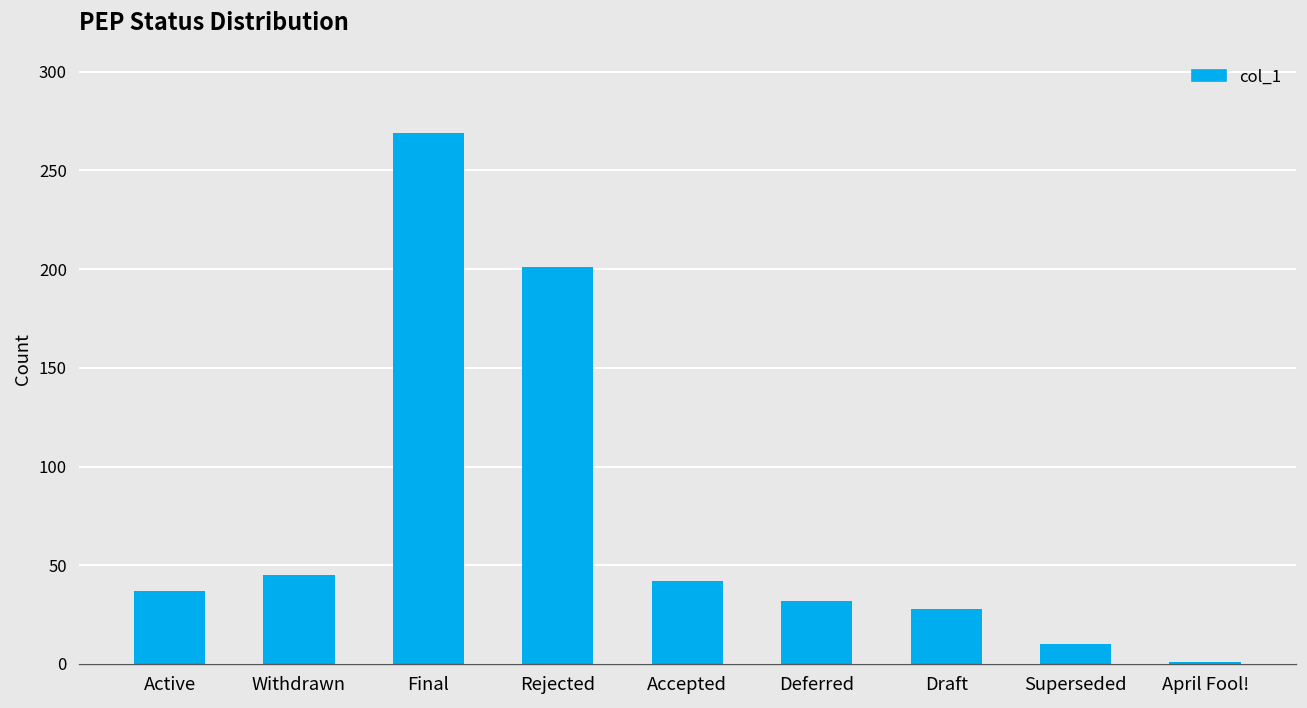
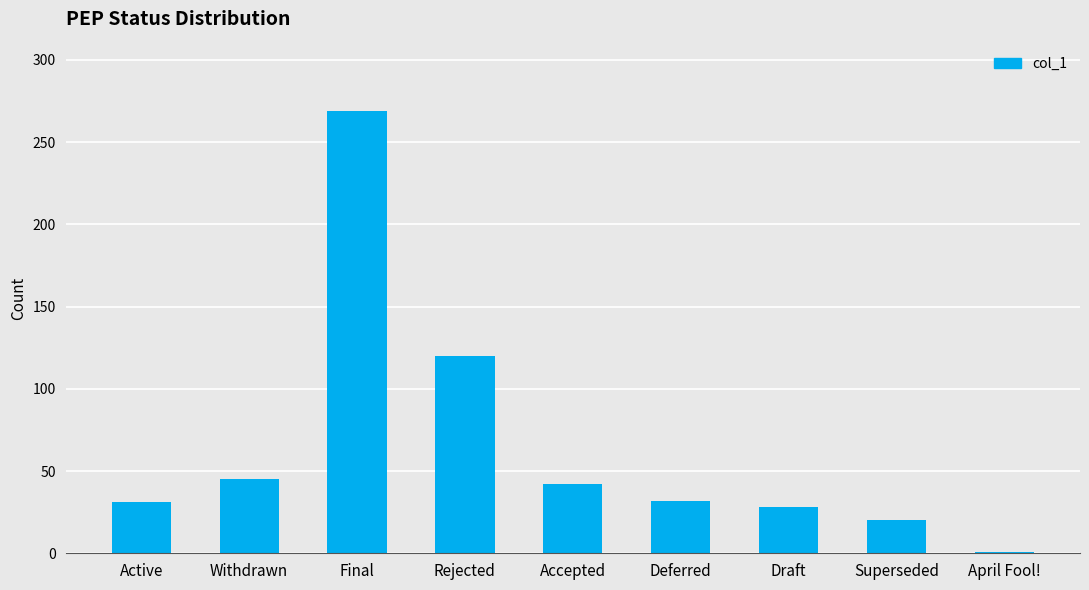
Active: 37 -> 31
Rejected: 201 -> 120
Superseded: 10 -> 20
